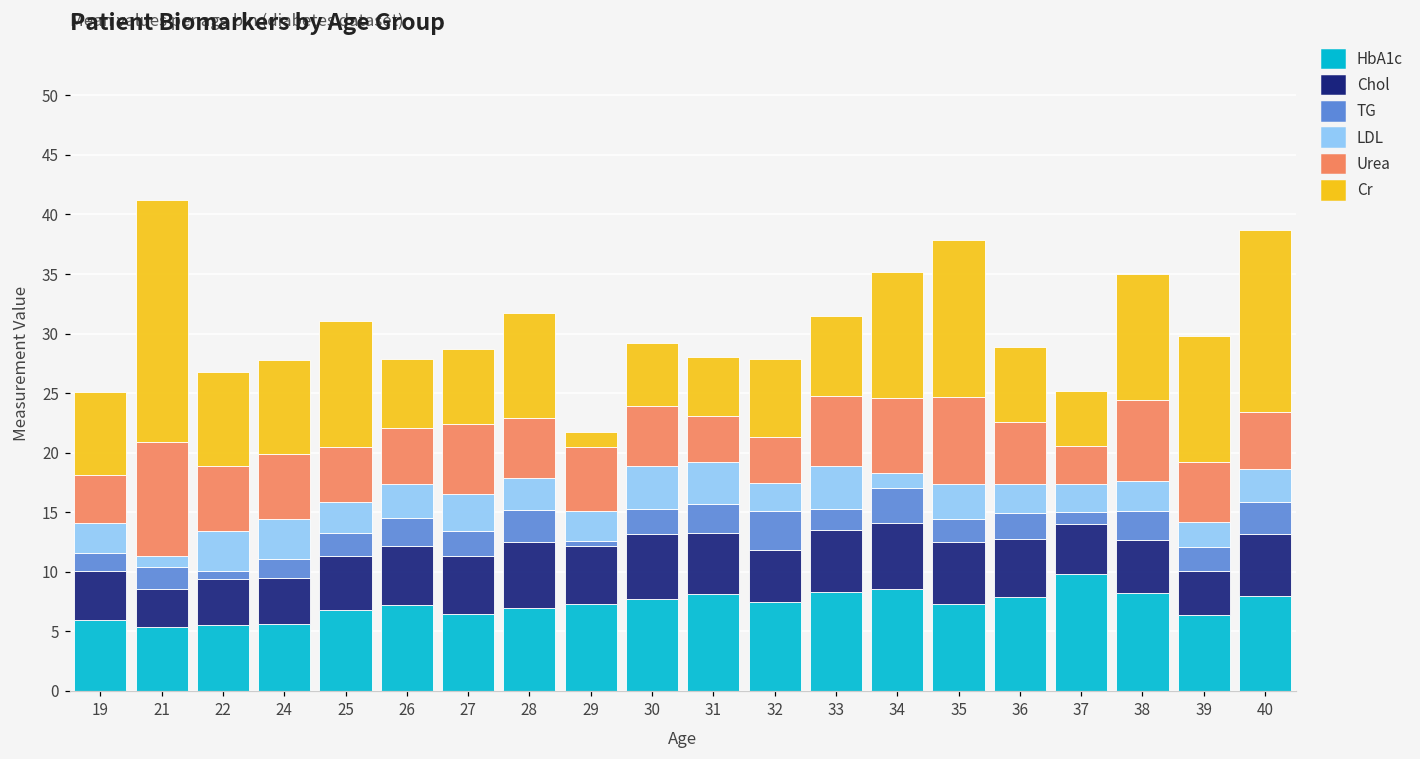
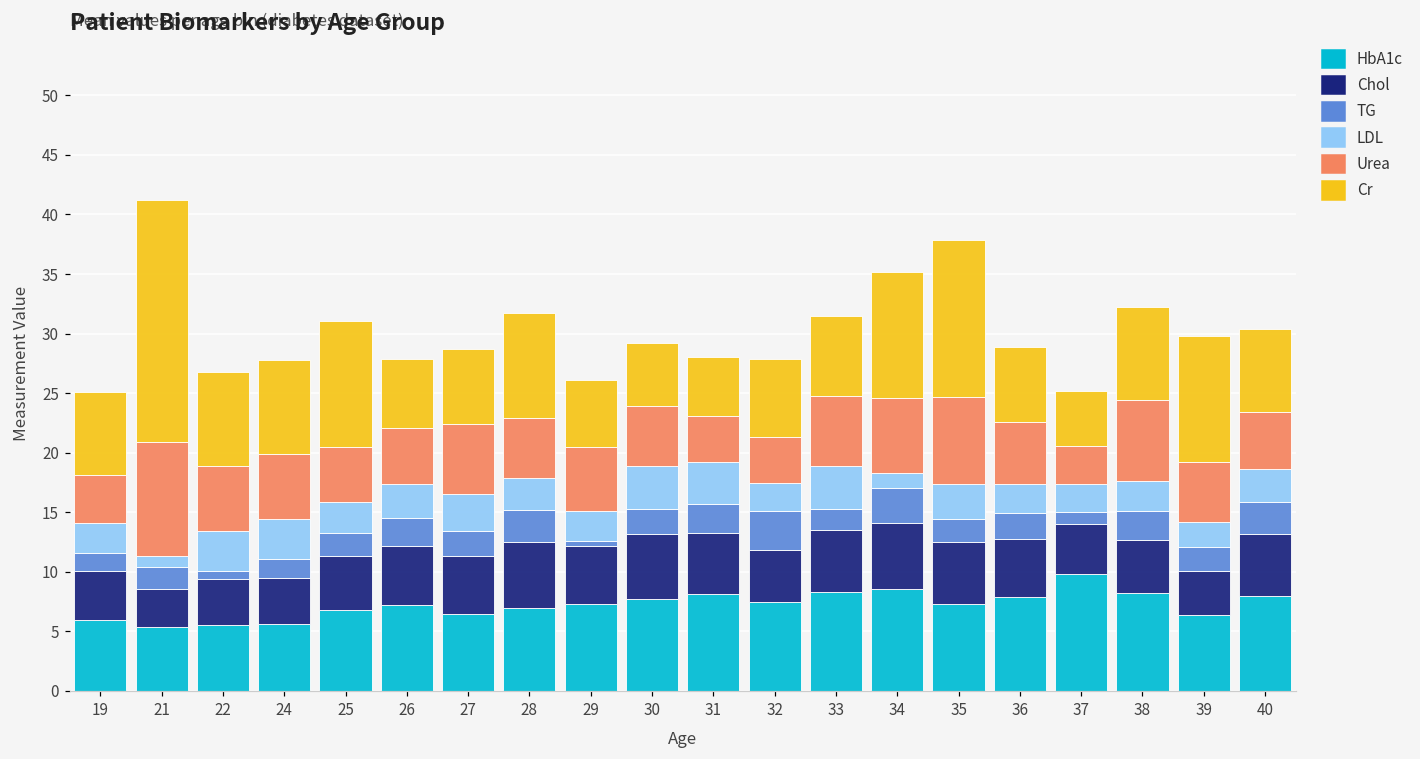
Cr, 29: 1.2 -> 5.6
Cr, 38: 10.6 -> 7.8
Cr, 40: 15.3 -> 7.0
